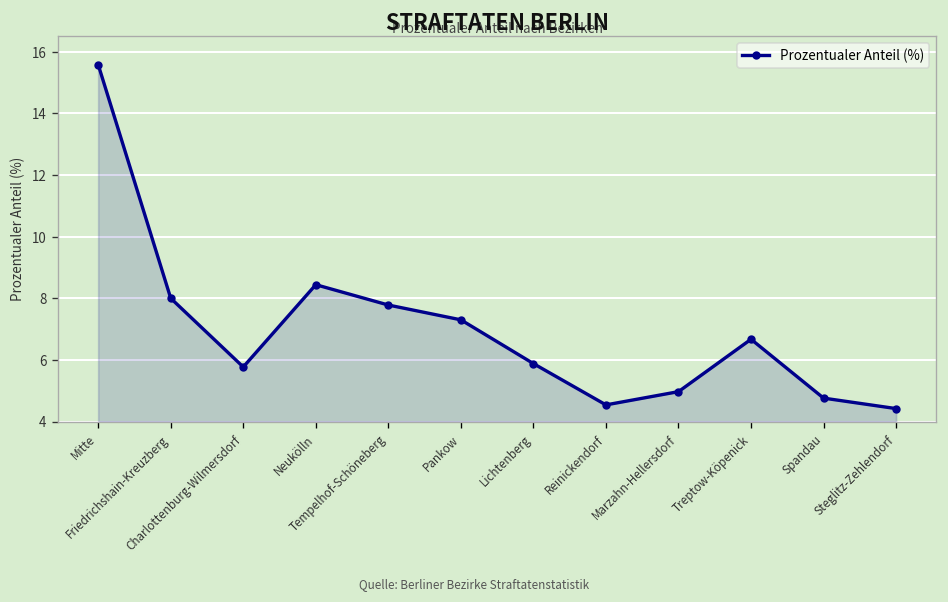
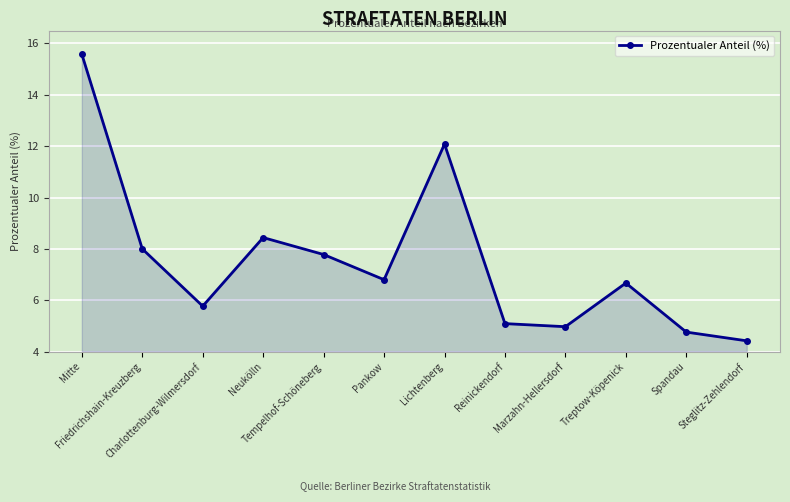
Pankow: 7.3 -> 6.8
Lichtenberg: 5.9 -> 12.1
Reinickendorf: 4.5 -> 5.1
